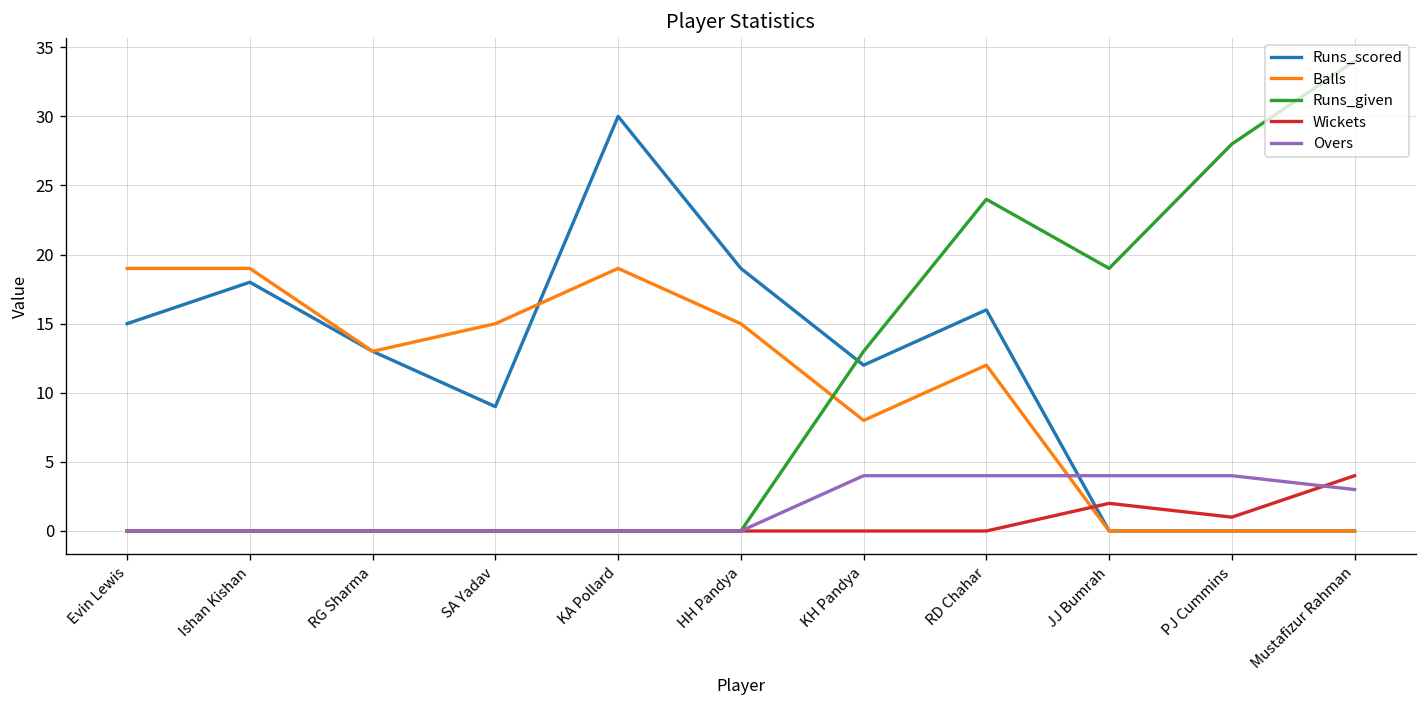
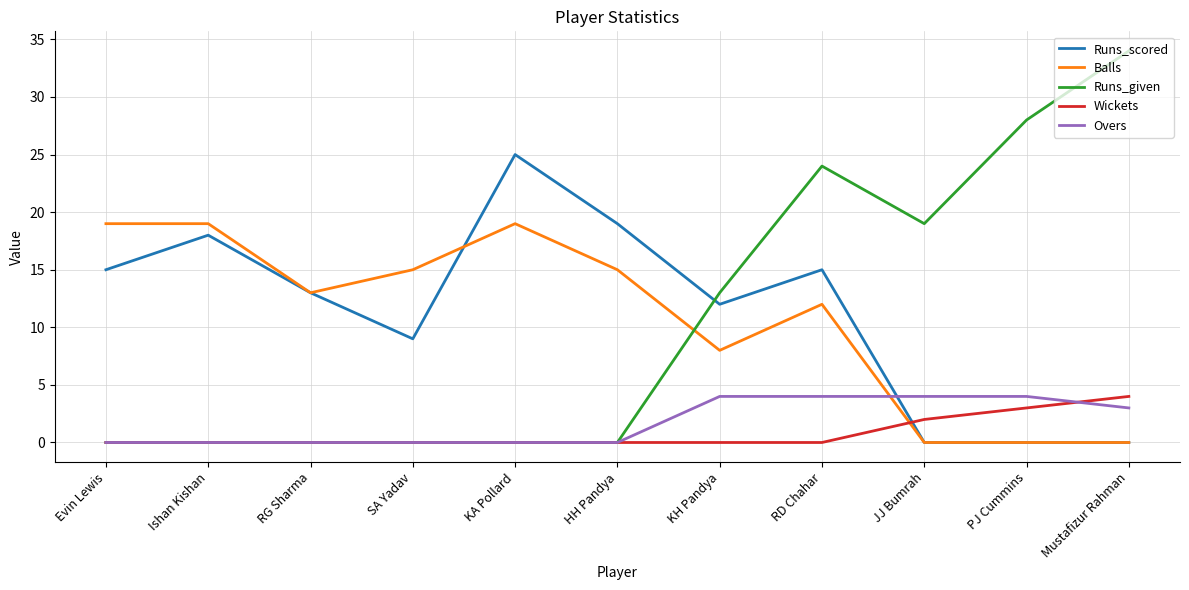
Runs_scored, KA Pollard: 30 -> 25
Runs_scored, RD Chahar: 16 -> 15
Wickets, PJ Cummins: 1 -> 3
